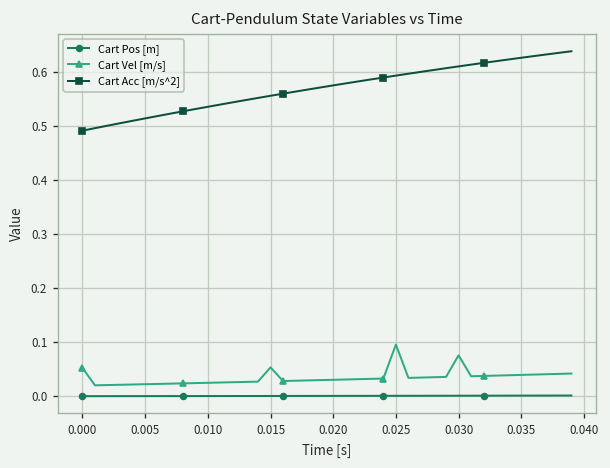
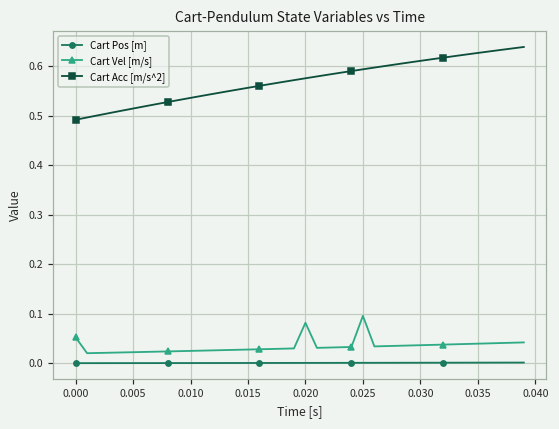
Cart Vel [m/s], 0.015: 0.05 -> 0.03
Cart Vel [m/s], 0.020: 0.03 -> 0.08
Cart Vel [m/s], 0.030: 0.08 -> 0.04
